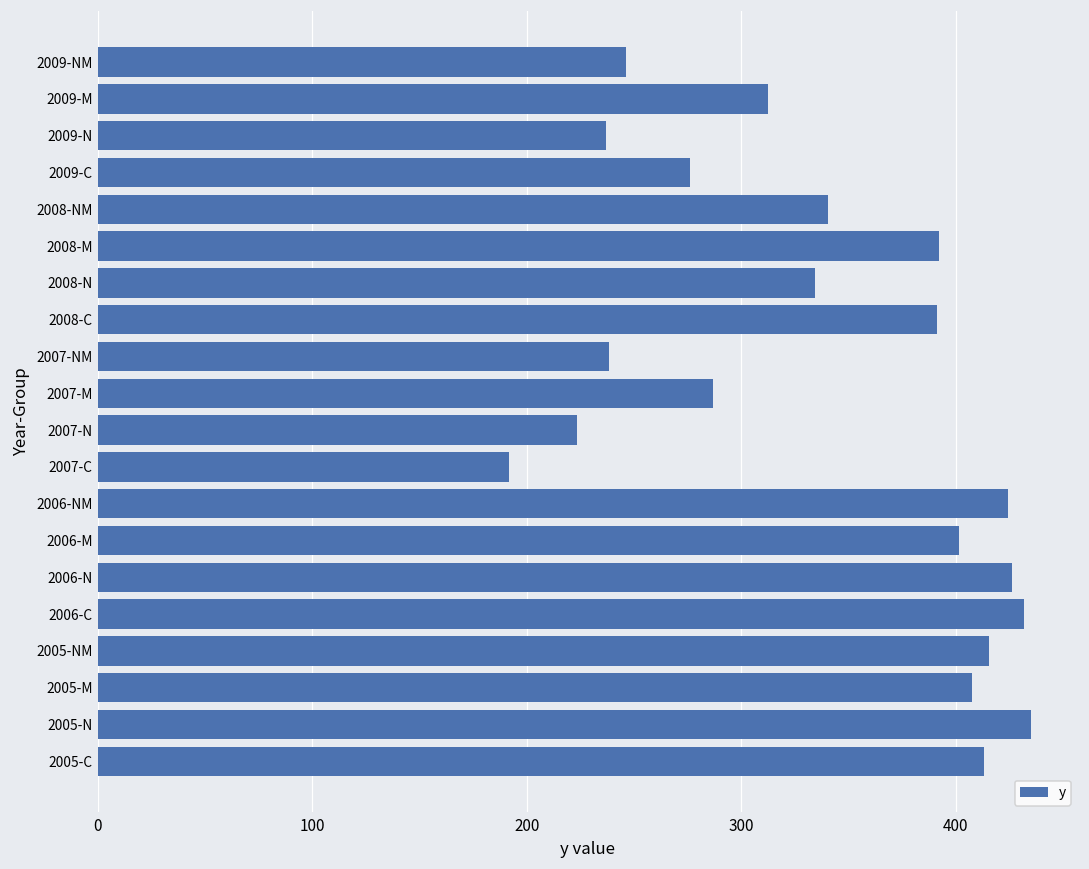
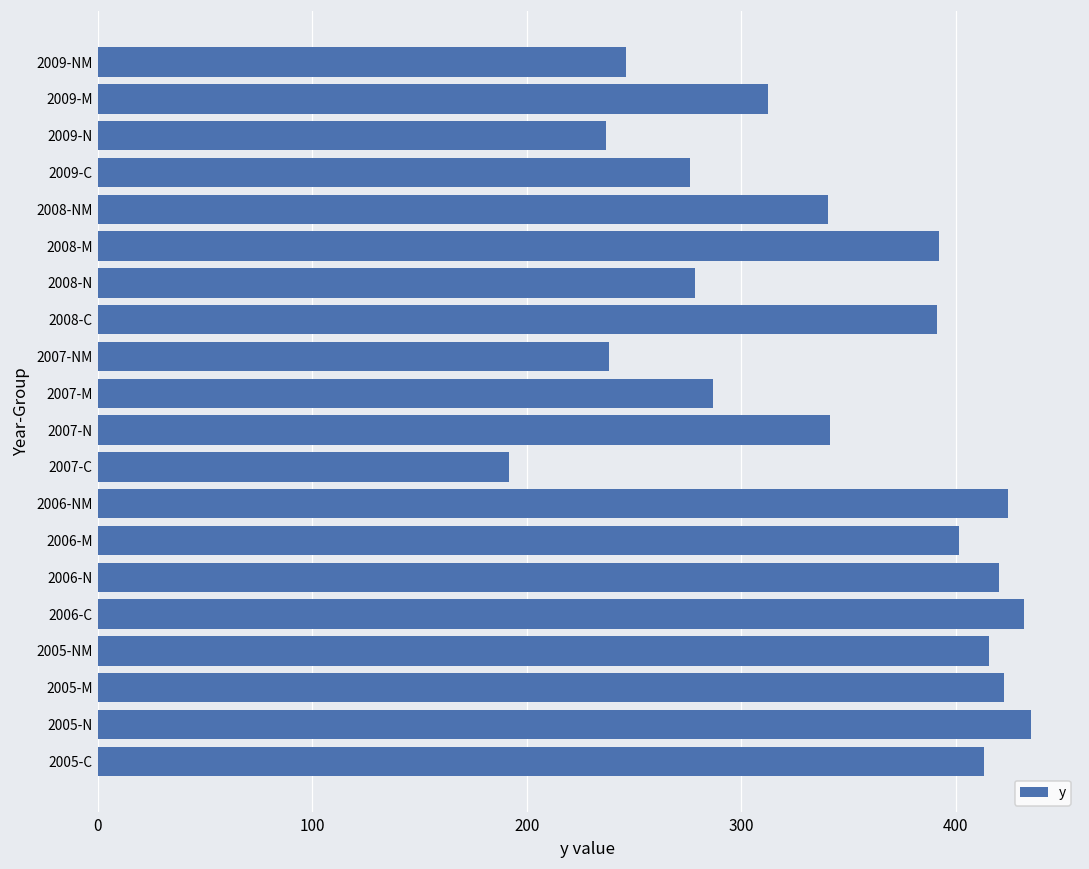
2008-N: 334 -> 278
2007-N: 223 -> 341
2006-N: 426 -> 420
2005-M: 407 -> 422
